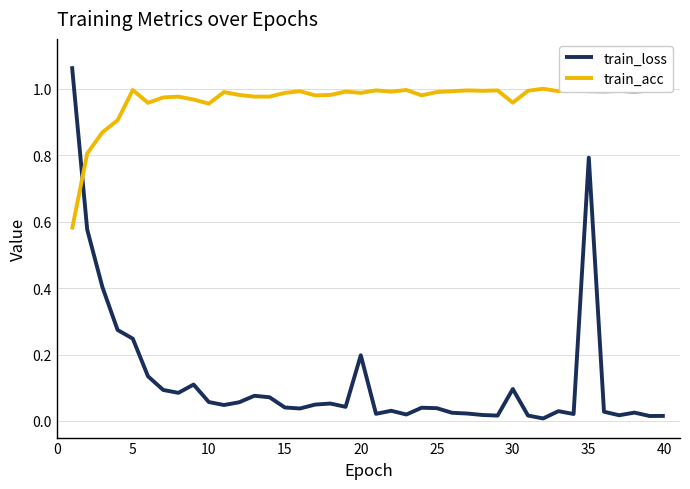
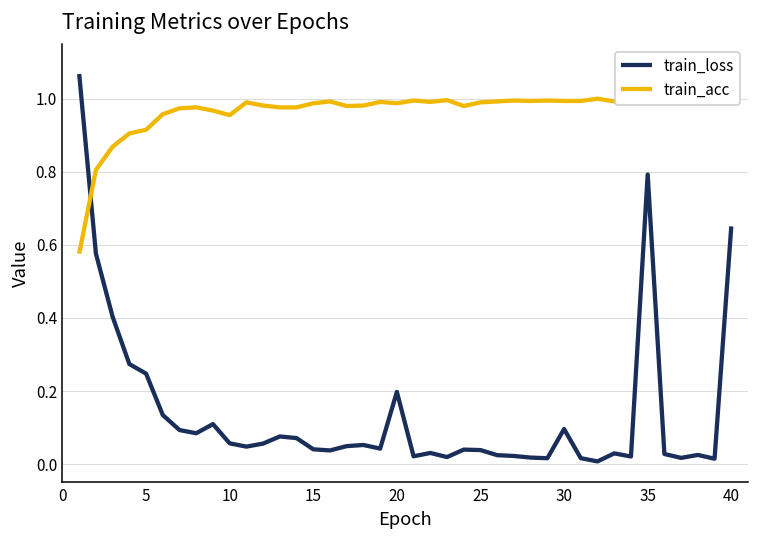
train_acc, 5: 1.00 -> 0.92
train_acc, 30: 0.96 -> 0.99
train_loss, 40: 0.02 -> 0.65
